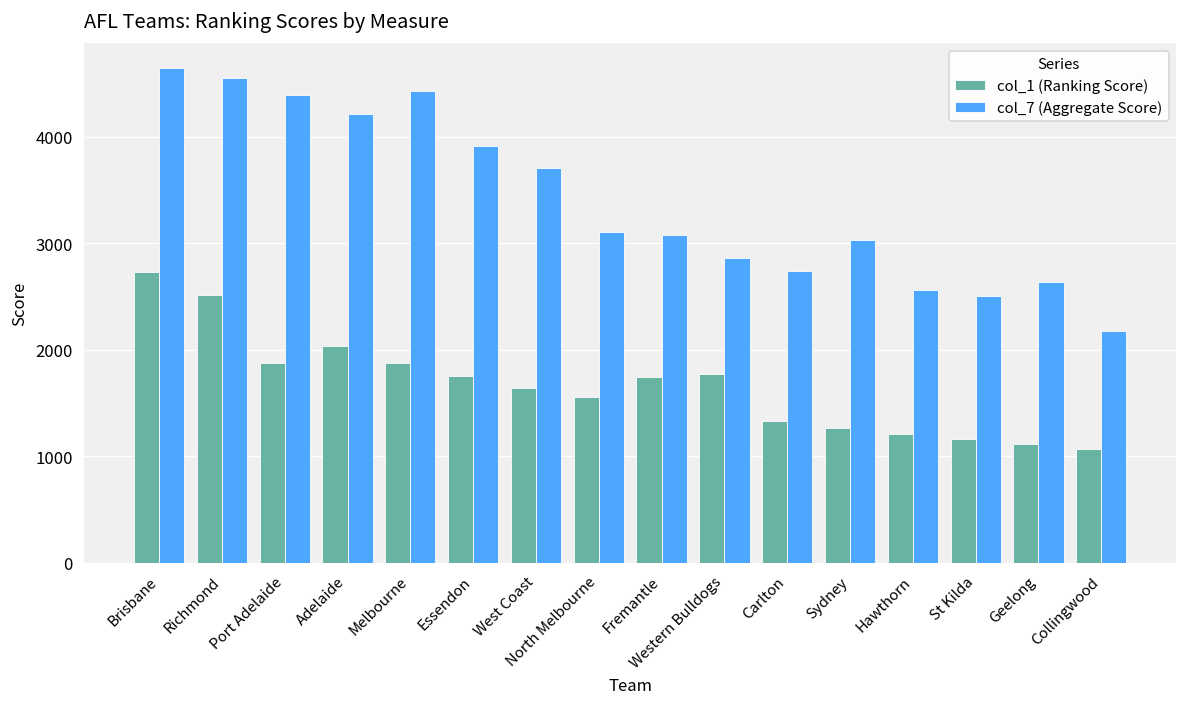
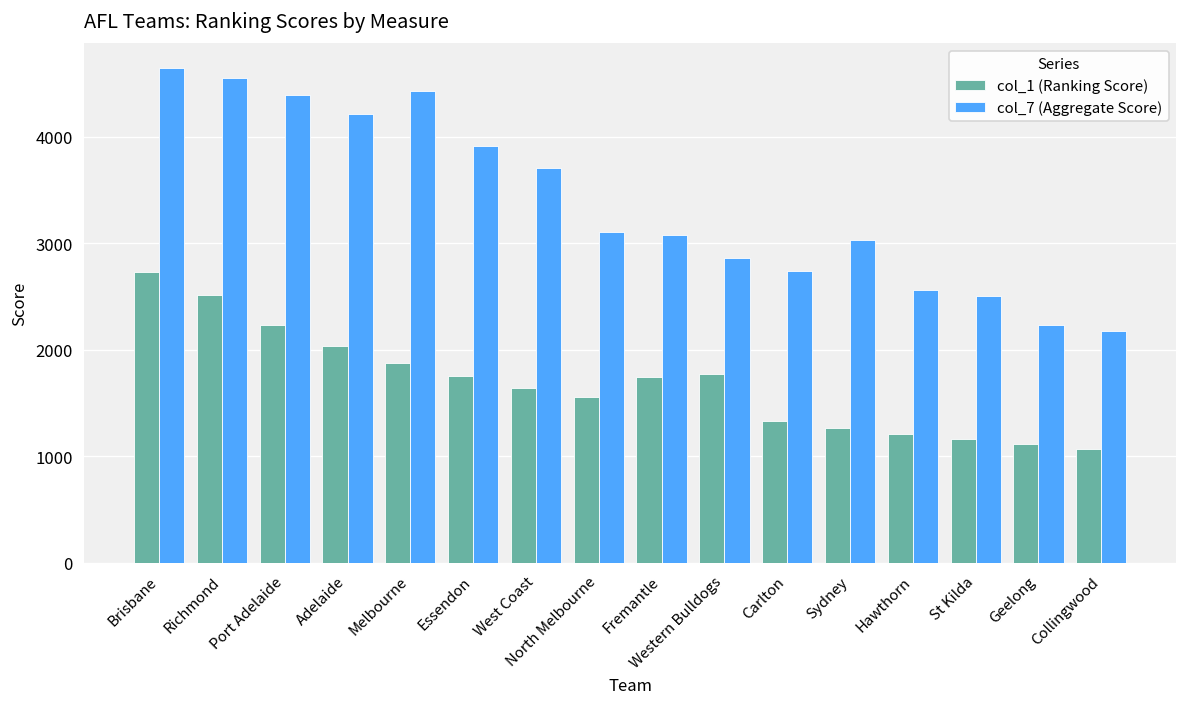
col_1 (Ranking Score), Port Adelaide: 1900 -> 2200
col_7 (Aggregate Score), Geelong: 2600 -> 2200
